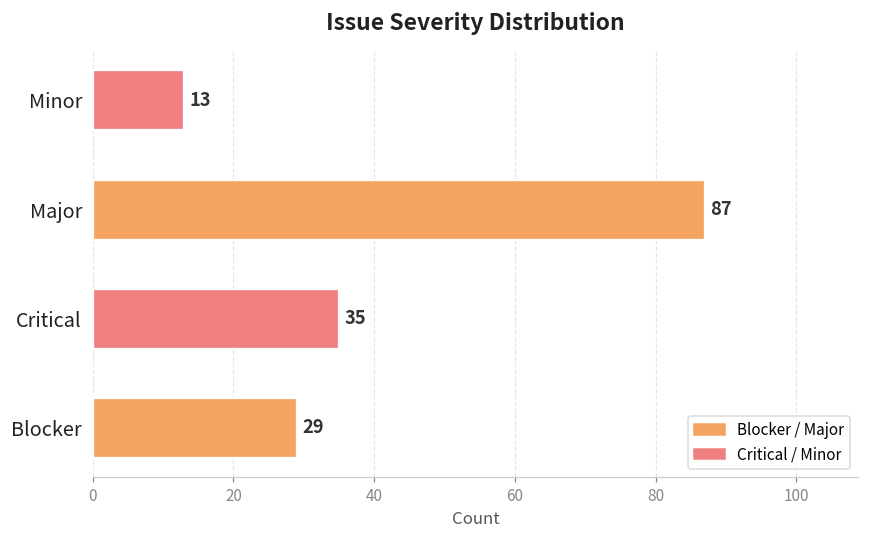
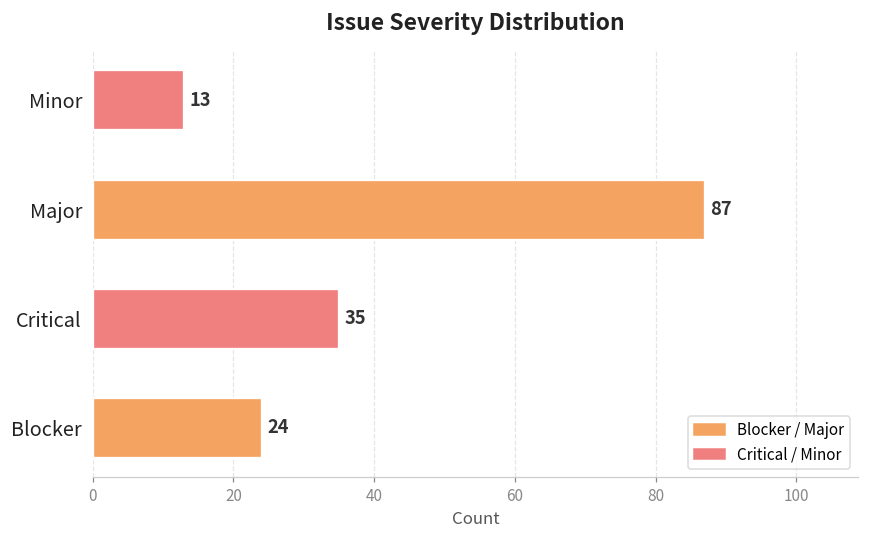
Blocker: 29 -> 24
